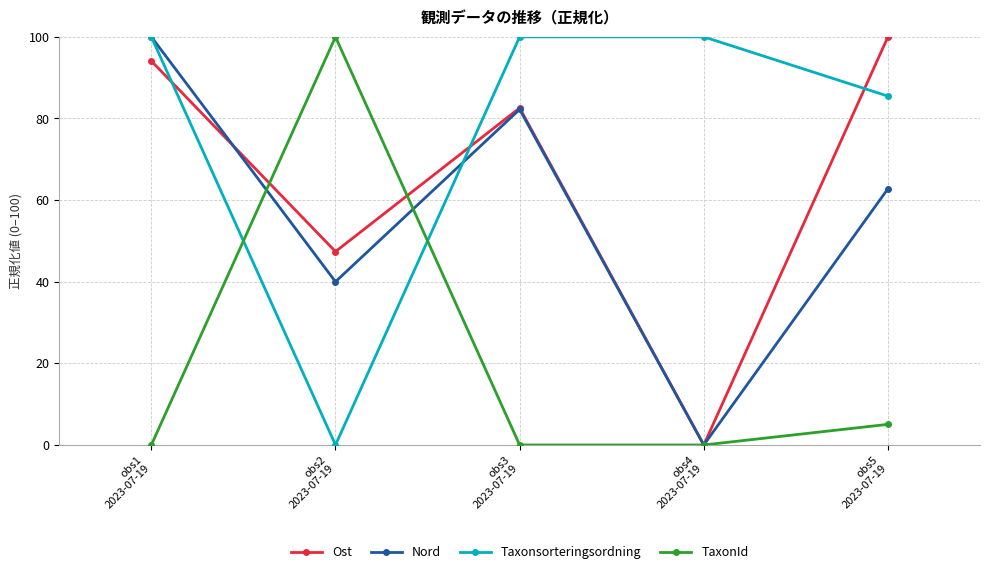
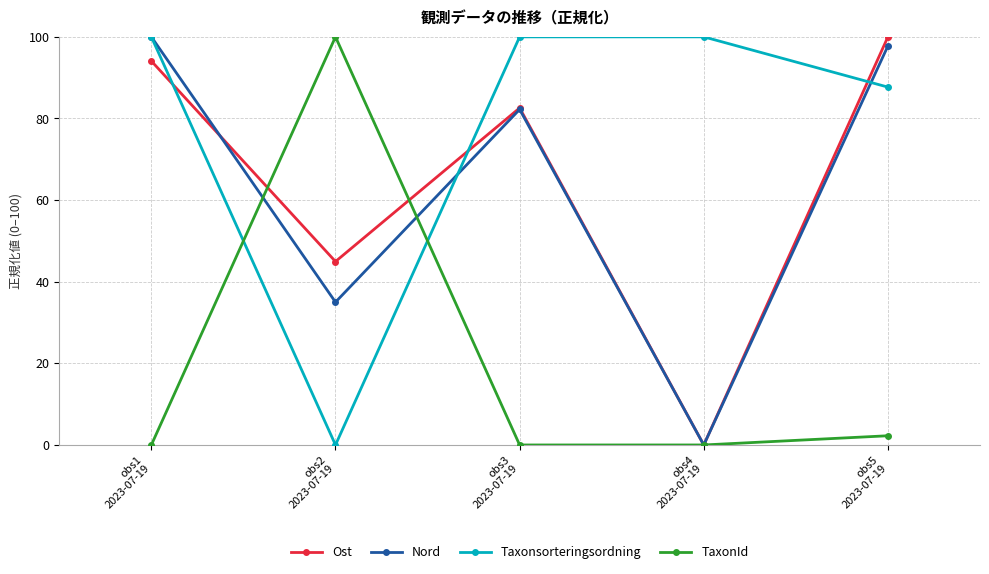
Ost, obs2 2023-07-19: 47 -> 45
Nord, obs2 2023-07-19: 40 -> 35
Nord, obs5 2023-07-19: 63 -> 98
Taxonsorteringsordning, obs5 2023-07-19: 85 -> 88
TaxonId, obs5 2023-07-19: 5 -> 2
